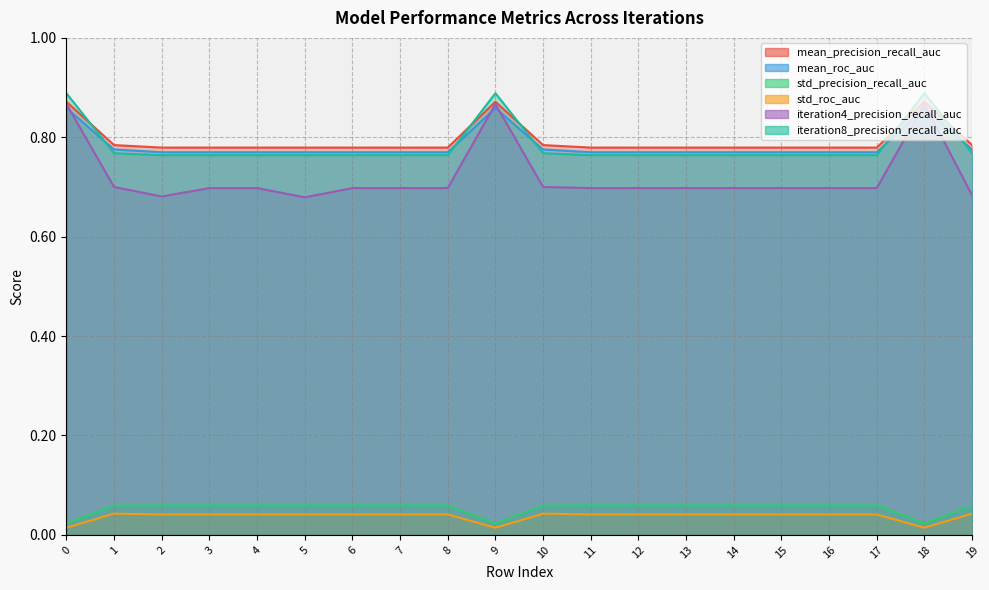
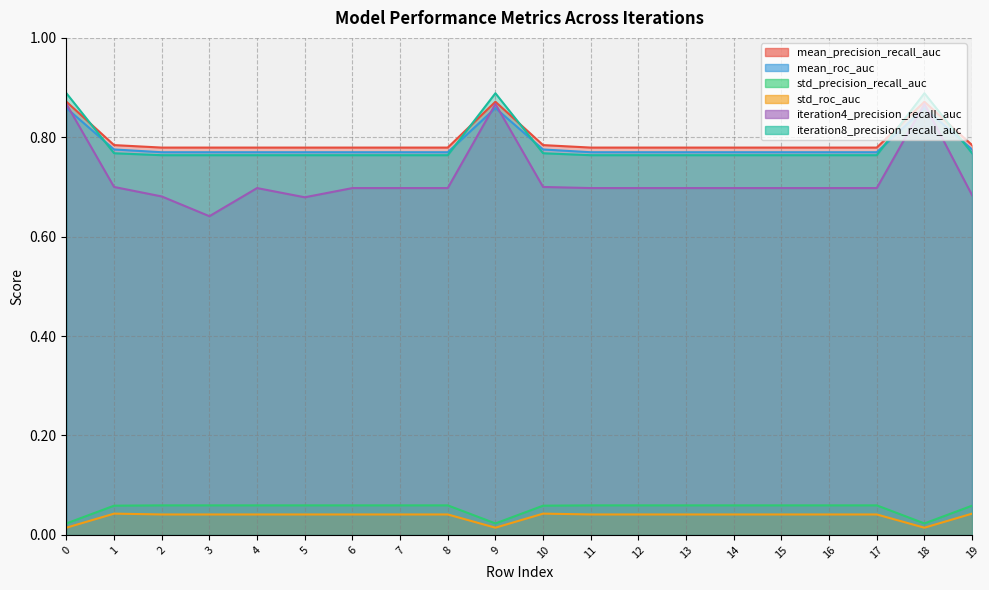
iteration4_precision_recall_auc, 3: 0.70 -> 0.64
